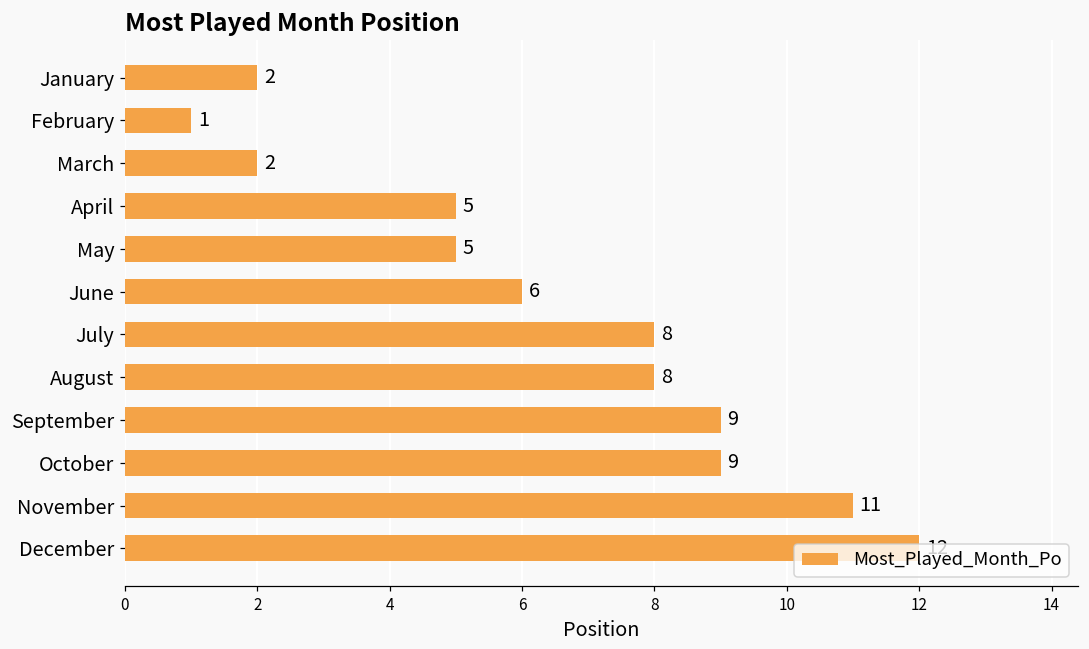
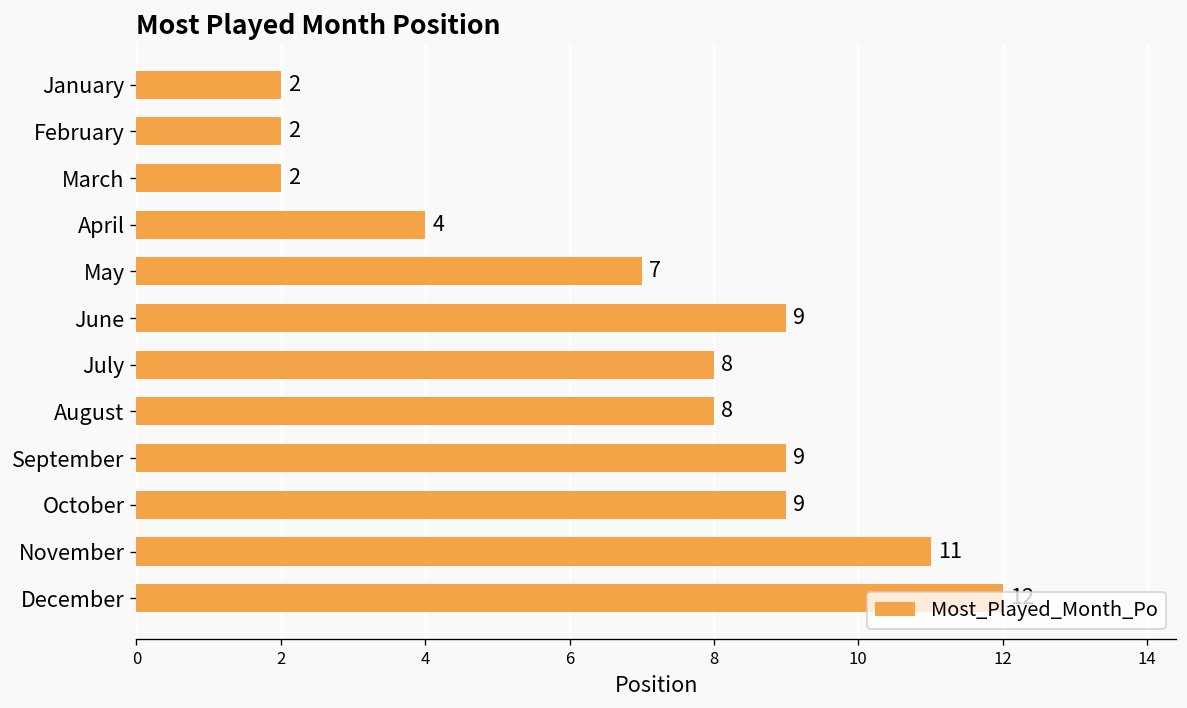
February: 1 -> 2
April: 5 -> 4
May: 5 -> 7
June: 6 -> 9
